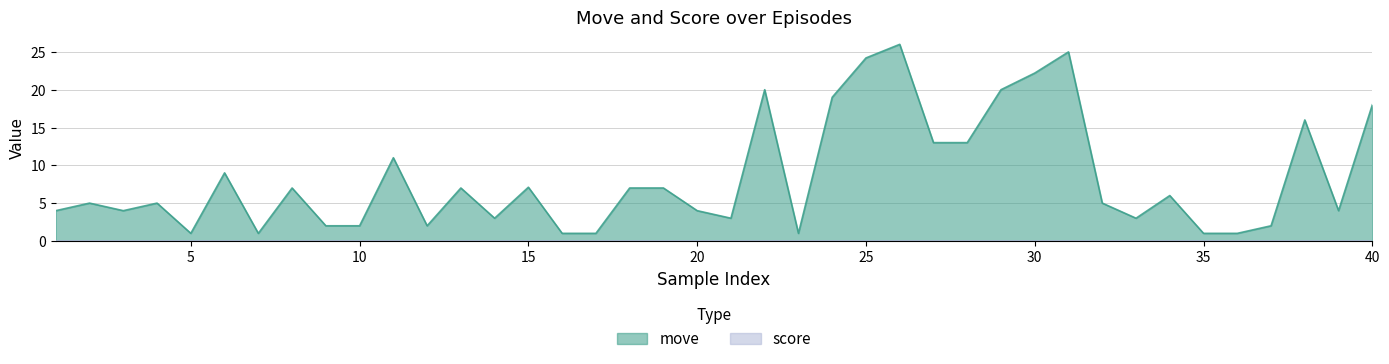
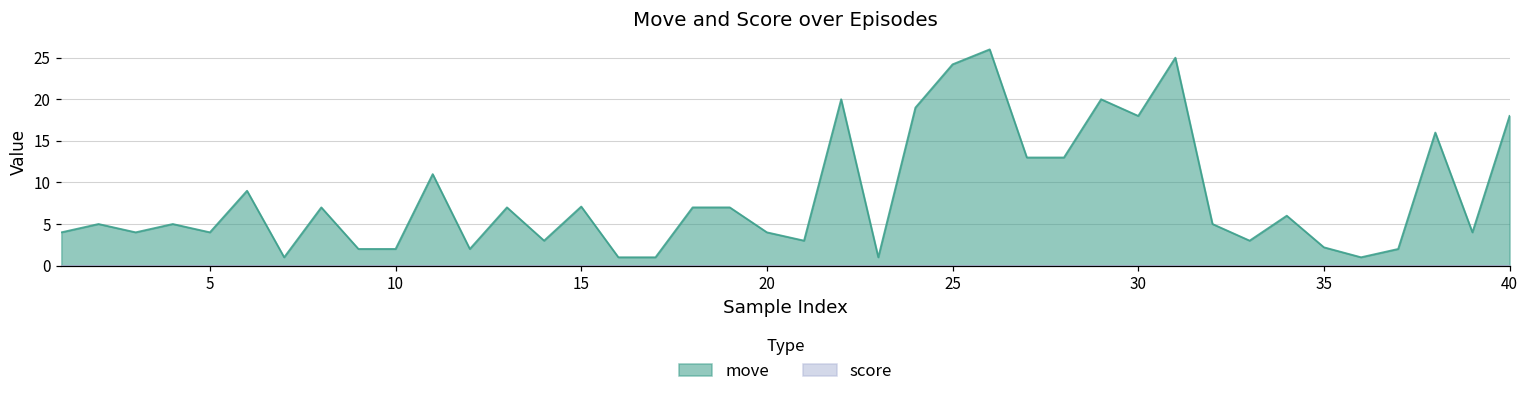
move, 5: 1 -> 4
move, 30: 22 -> 18
move, 35: 1 -> 2
